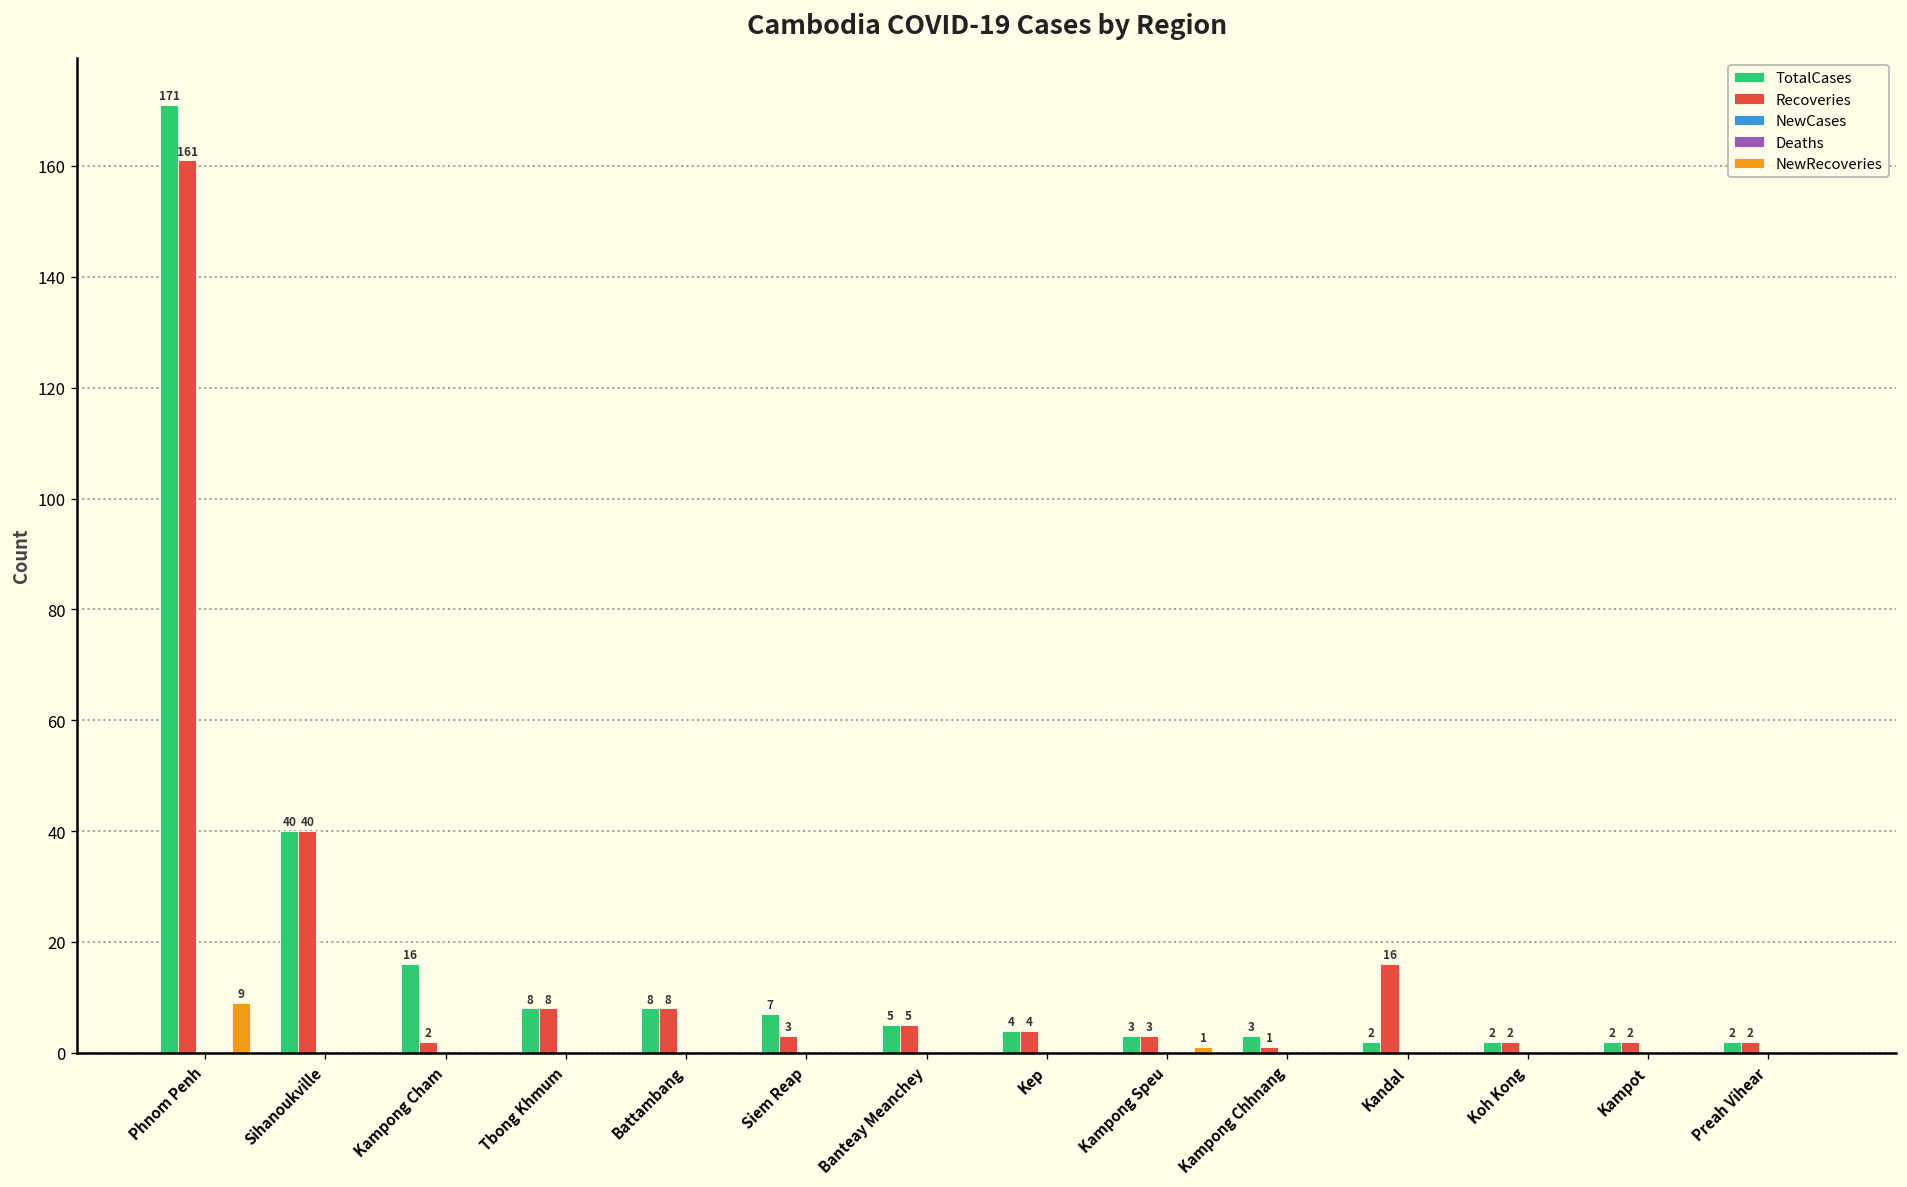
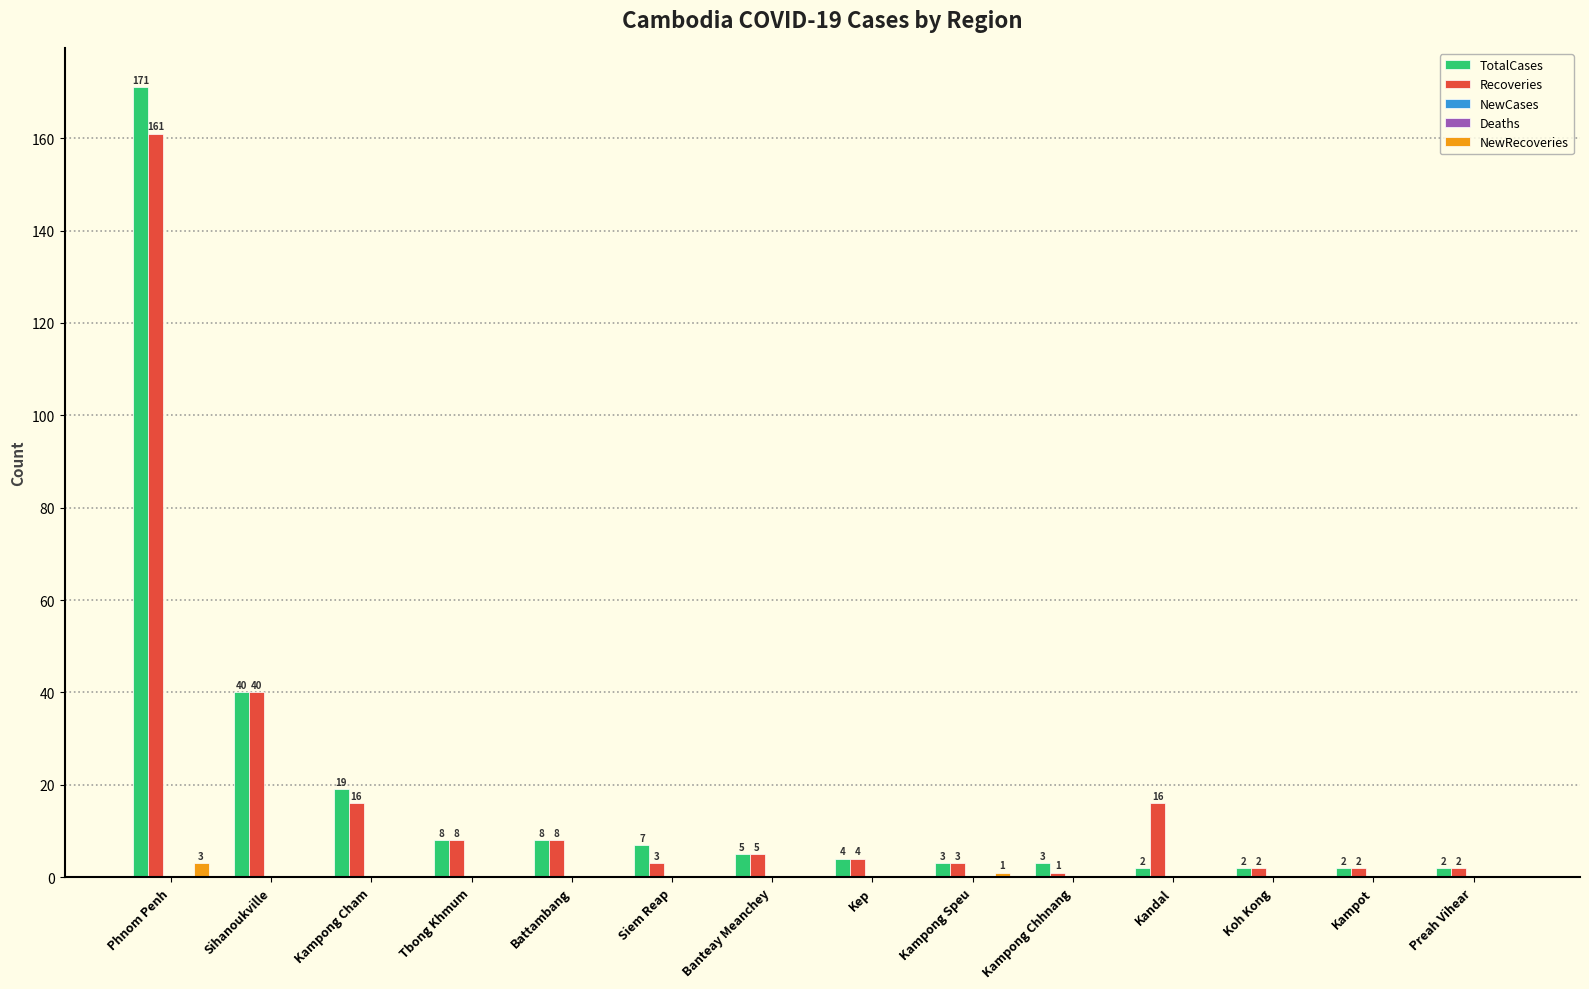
NewRecoveries, Phnom Penh: 9 -> 3
TotalCases, Kampong Cham: 16 -> 19
Recoveries, Kampong Cham: 2 -> 16
